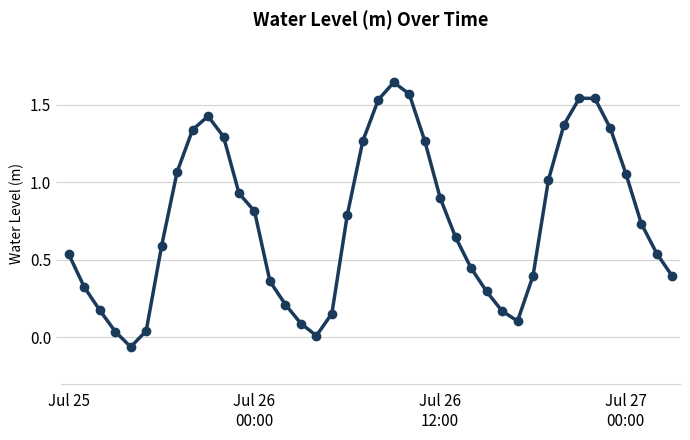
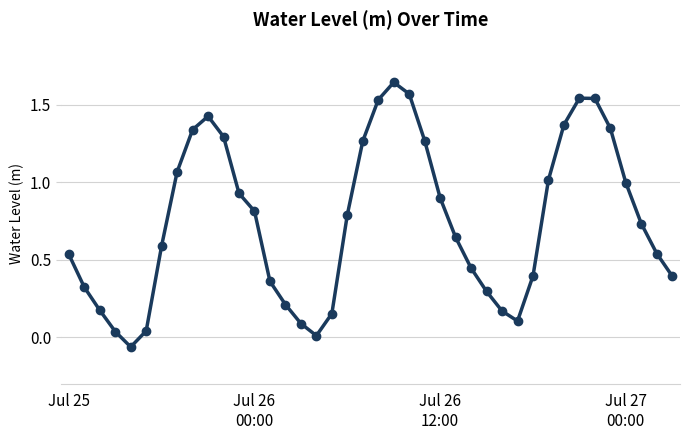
Jul 27 00:00: 1.05 -> 1.00
